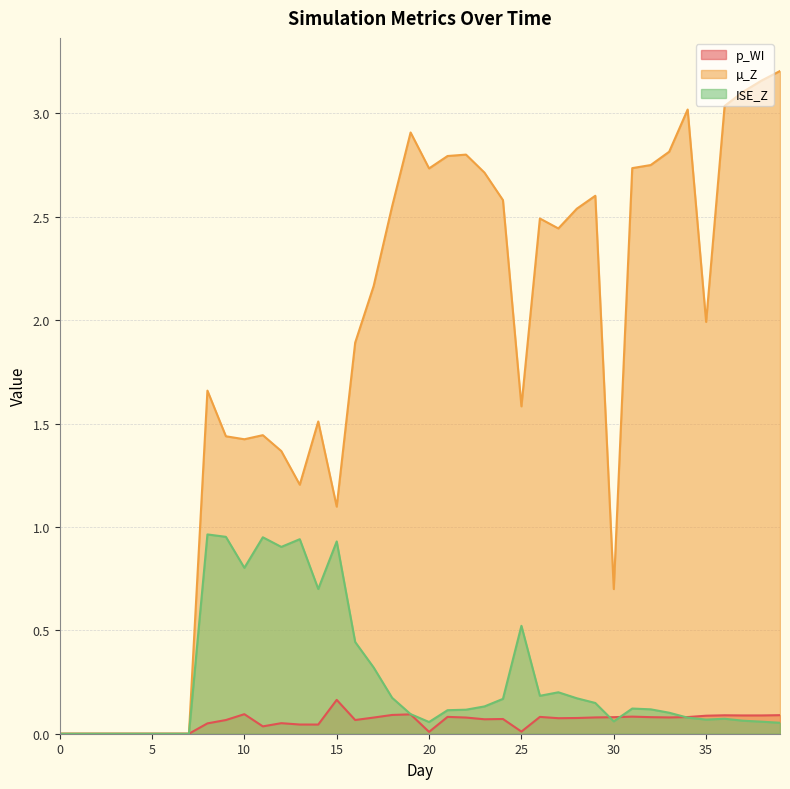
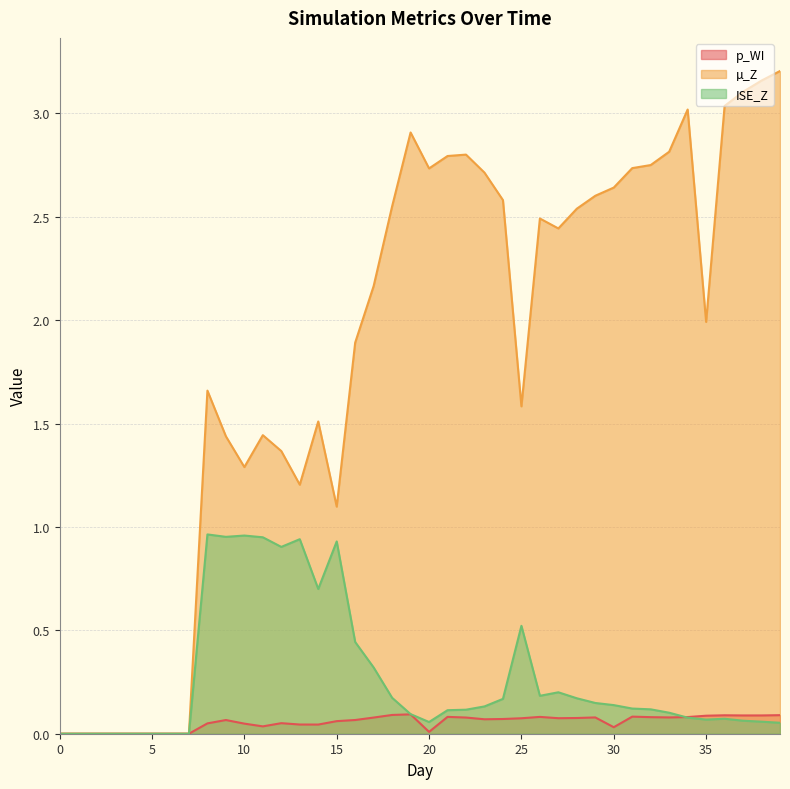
p_WI, 10: 0.09 -> 0.05
µ_Z, 10: 1.42 -> 1.29
ISE_Z, 10: 0.80 -> 0.96
p_WI, 15: 0.16 -> 0.06
p_WI, 25: 0.01 -> 0.07
p_WI, 30: 0.08 -> 0.03
µ_Z, 30: 0.70 -> 2.64
ISE_Z, 30: 0.06 -> 0.14
